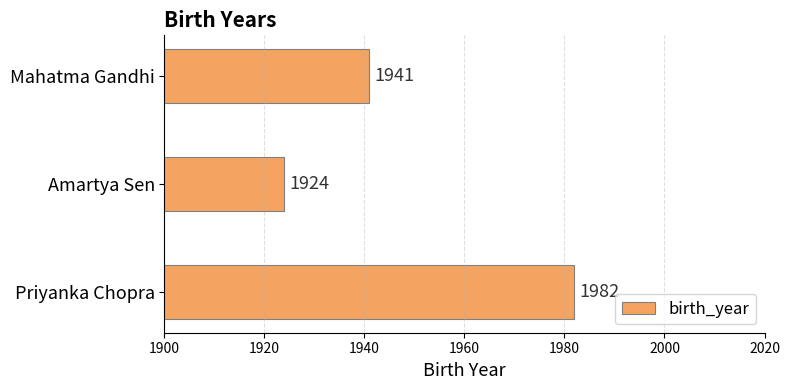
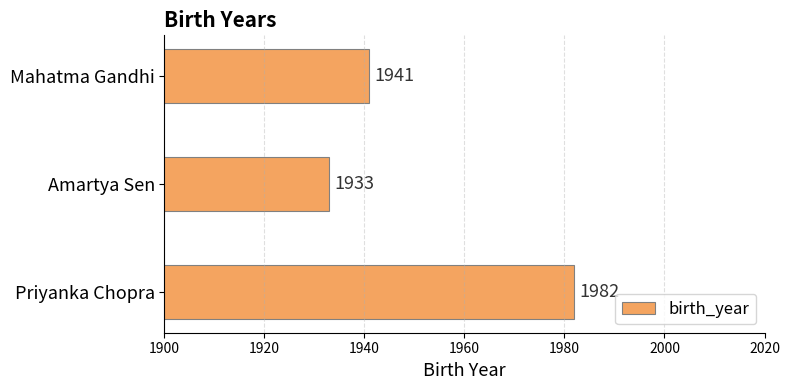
Amartya Sen: 1924 -> 1933
